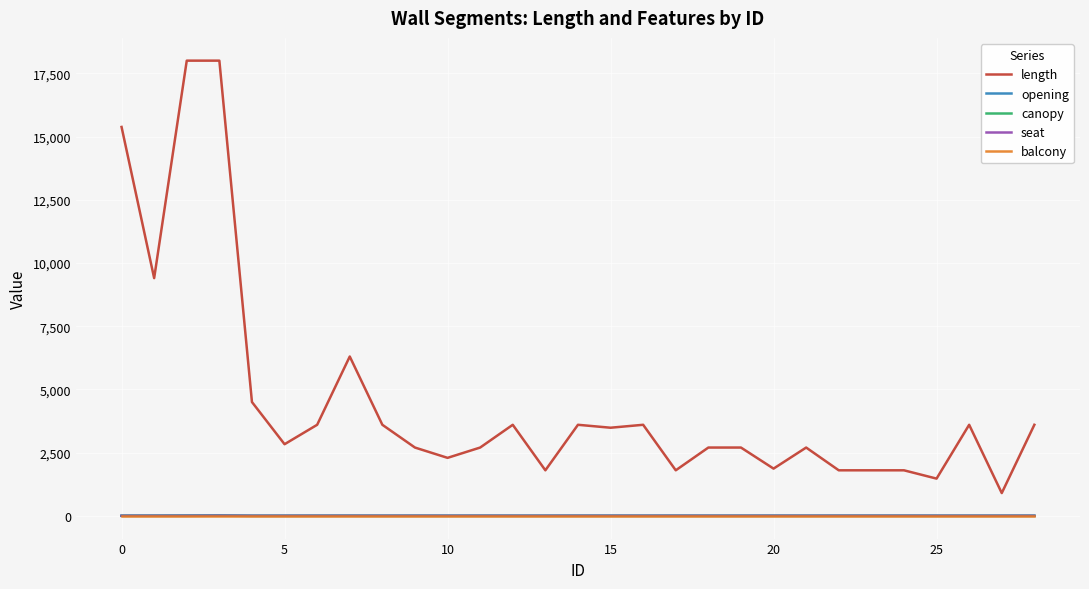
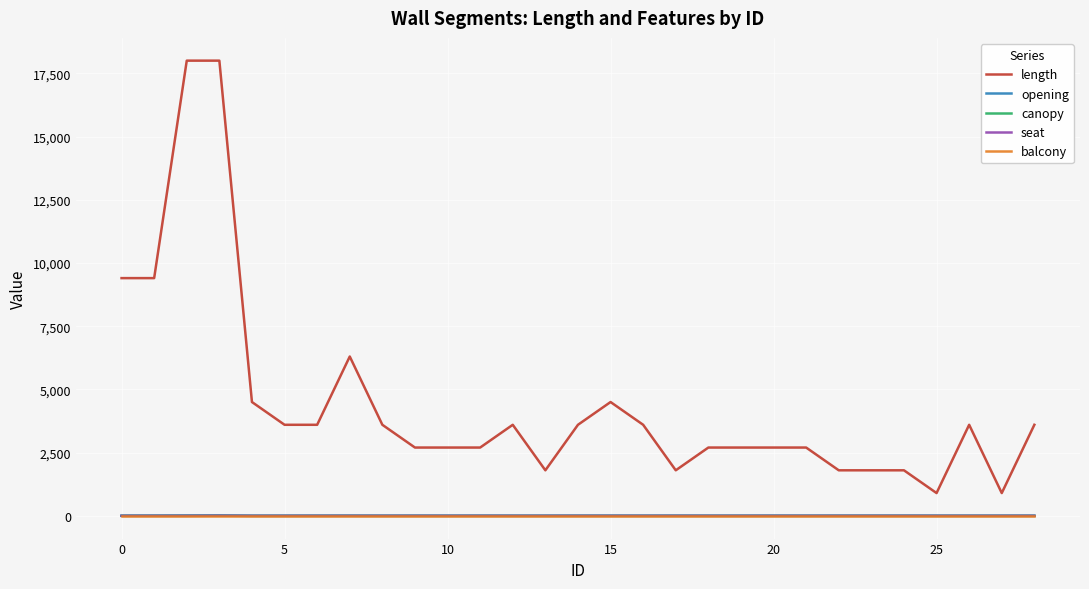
length, 0: 15,400 -> 9,400
length, 5: 2,800 -> 3,600
length, 10: 2,300 -> 2,700
length, 15: 3,500 -> 4,500
length, 20: 1,900 -> 2,700
length, 25: 1,500 -> 900
